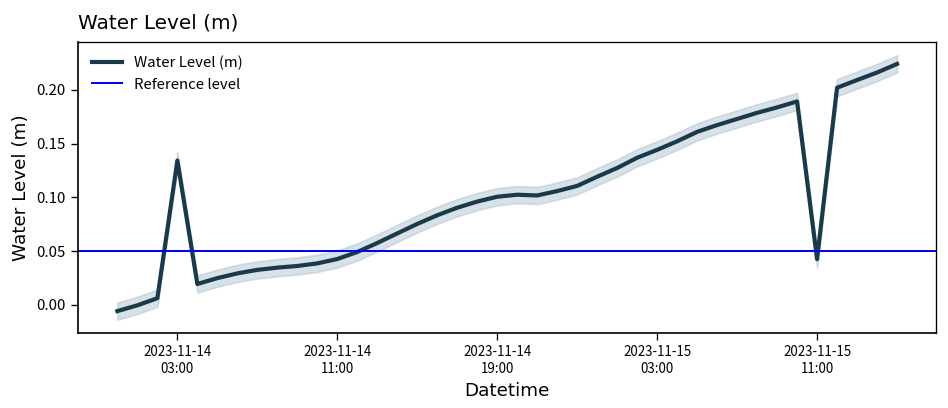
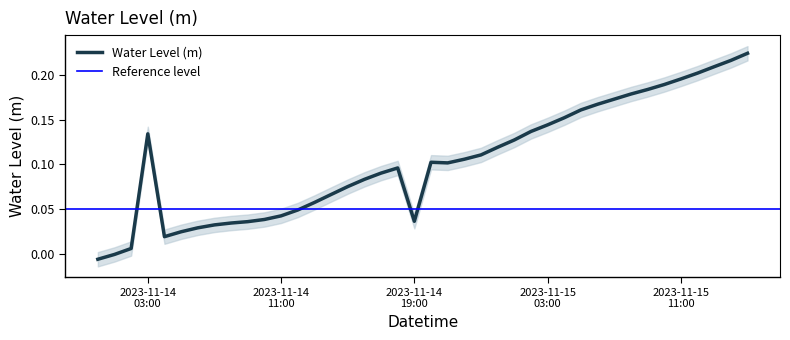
Water Level (m), 2023-11-14 19:00: 0.10 -> 0.04
Water Level (m), 2023-11-15 11:00: 0.04 -> 0.20
